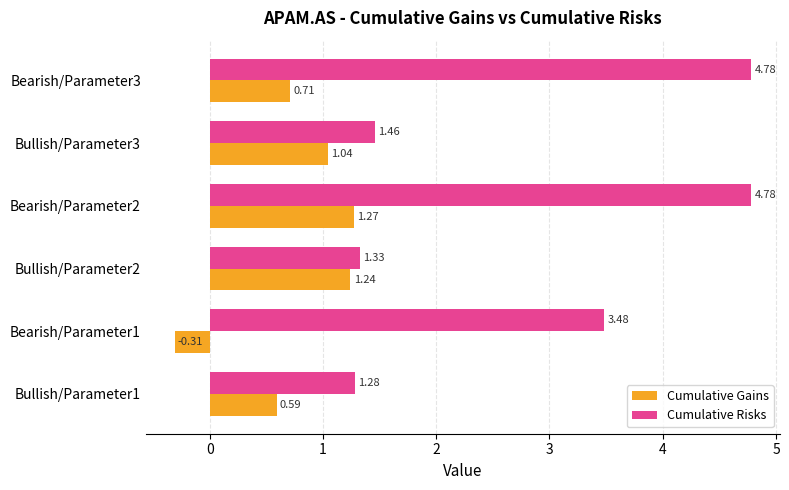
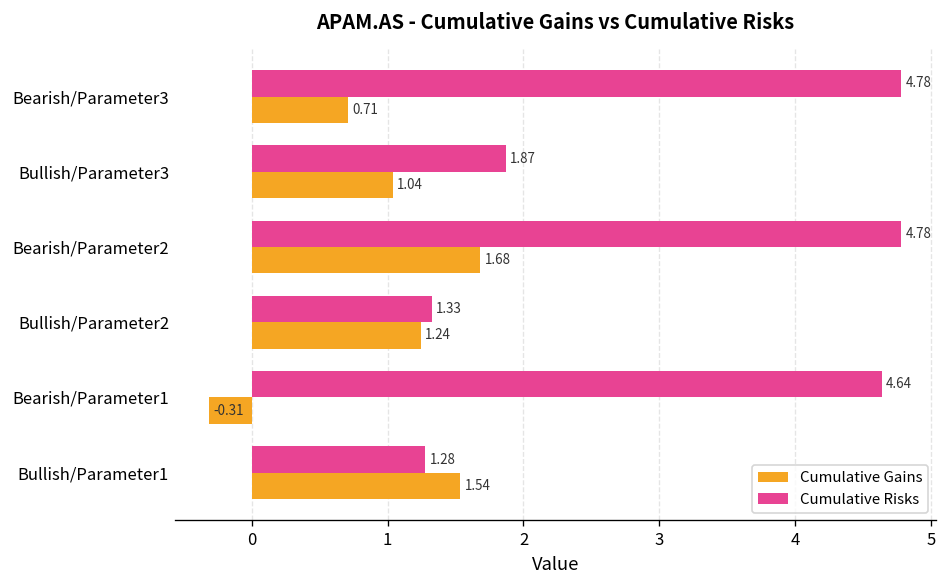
Cumulative Risks, Bullish/Parameter3: 1.46 -> 1.87
Cumulative Gains, Bearish/Parameter2: 1.27 -> 1.68
Cumulative Risks, Bearish/Parameter1: 3.48 -> 4.64
Cumulative Gains, Bullish/Parameter1: 0.59 -> 1.54
